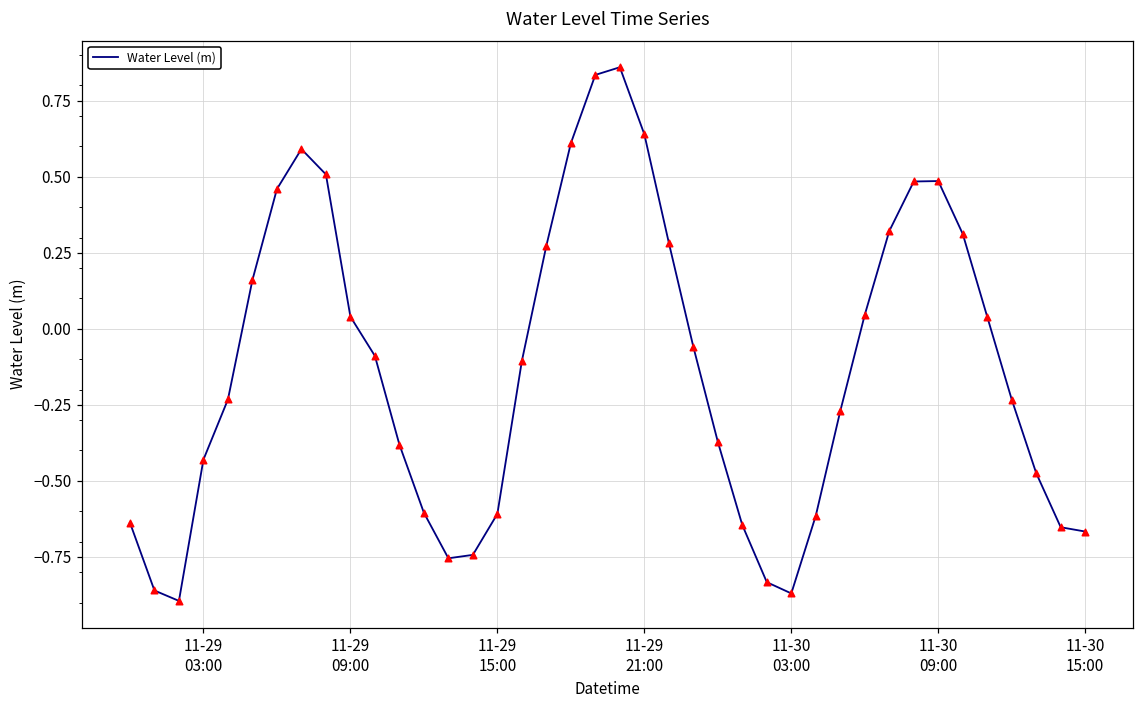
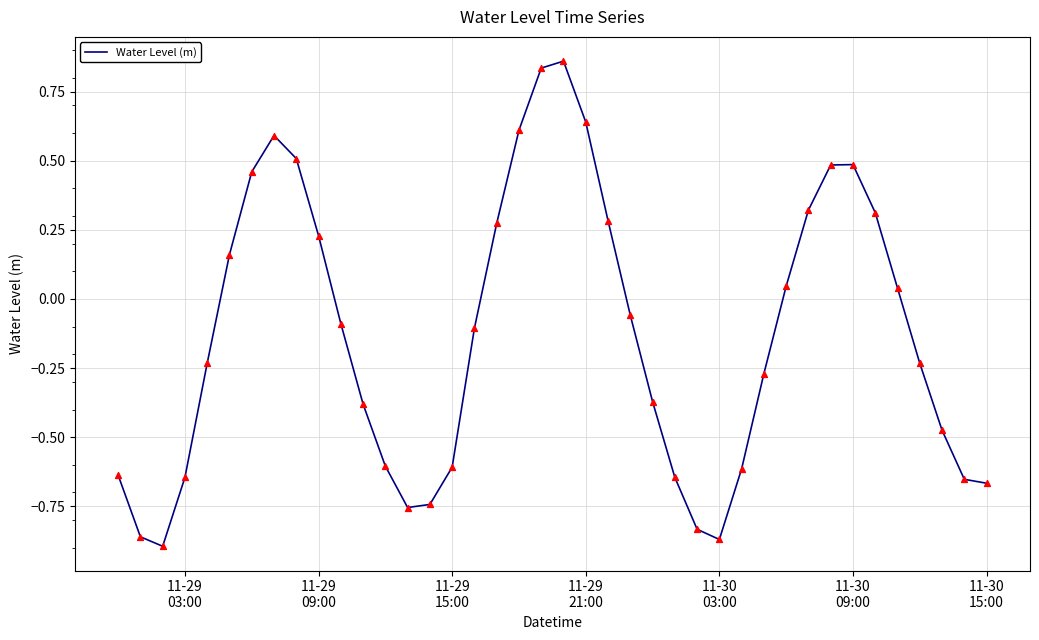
11-29 03:00: -0.43 -> -0.65
11-29 09:00: 0.04 -> 0.23
